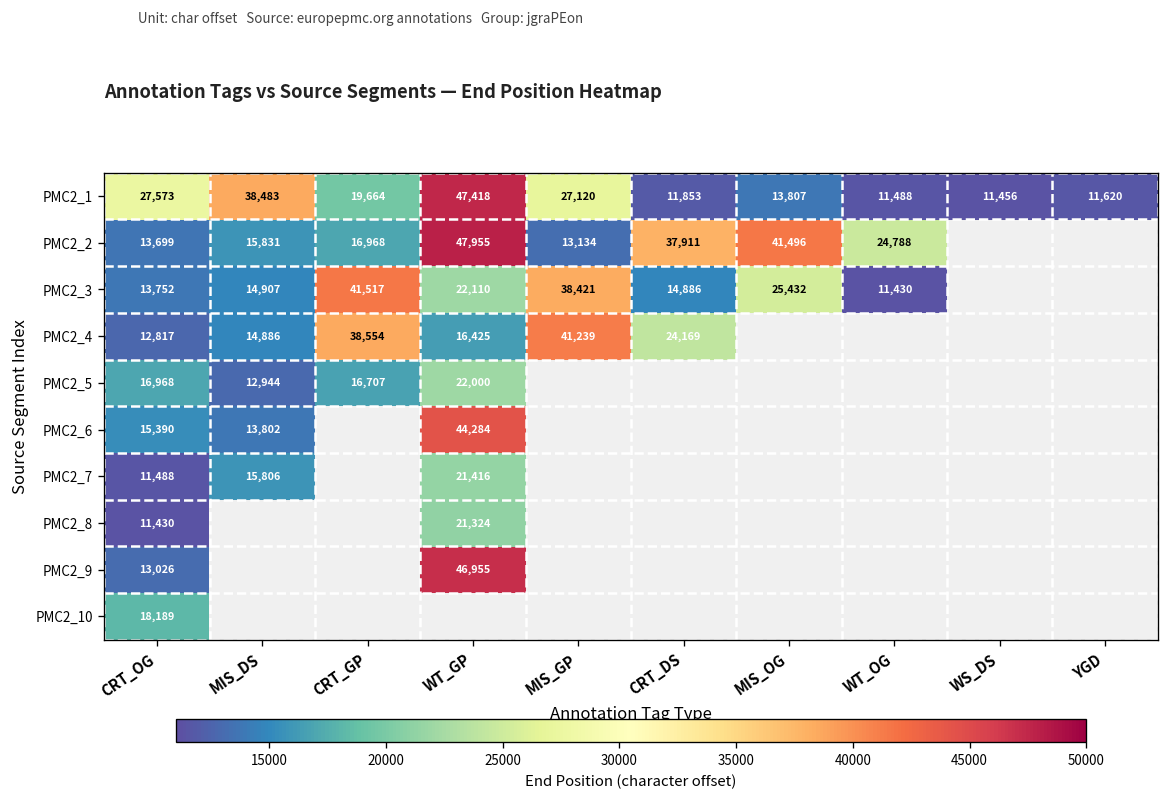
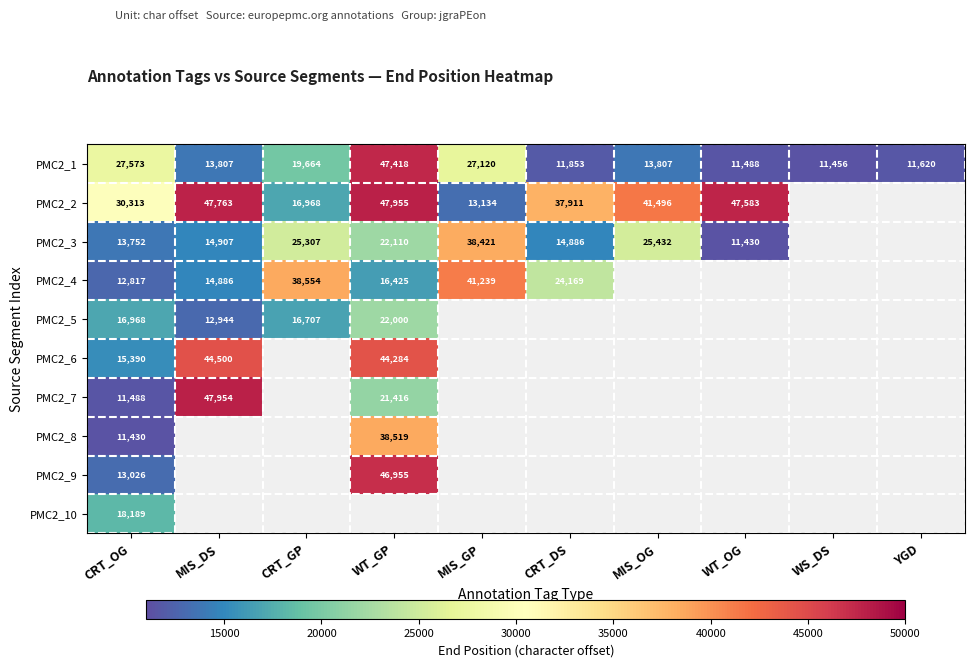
PMC2_1, MIS_DS: 38,483 -> 13,807
PMC2_2, CRT_OG: 13,699 -> 30,313
PMC2_2, MIS_DS: 15,831 -> 47,763
PMC2_2, WT_OG: 24,788 -> 47,583
PMC2_3, CRT_GP: 41,517 -> 25,307
PMC2_6, MIS_DS: 13,802 -> 44,500
PMC2_7, MIS_DS: 15,806 -> 47,954
PMC2_8, WT_GP: 21,324 -> 38,519
